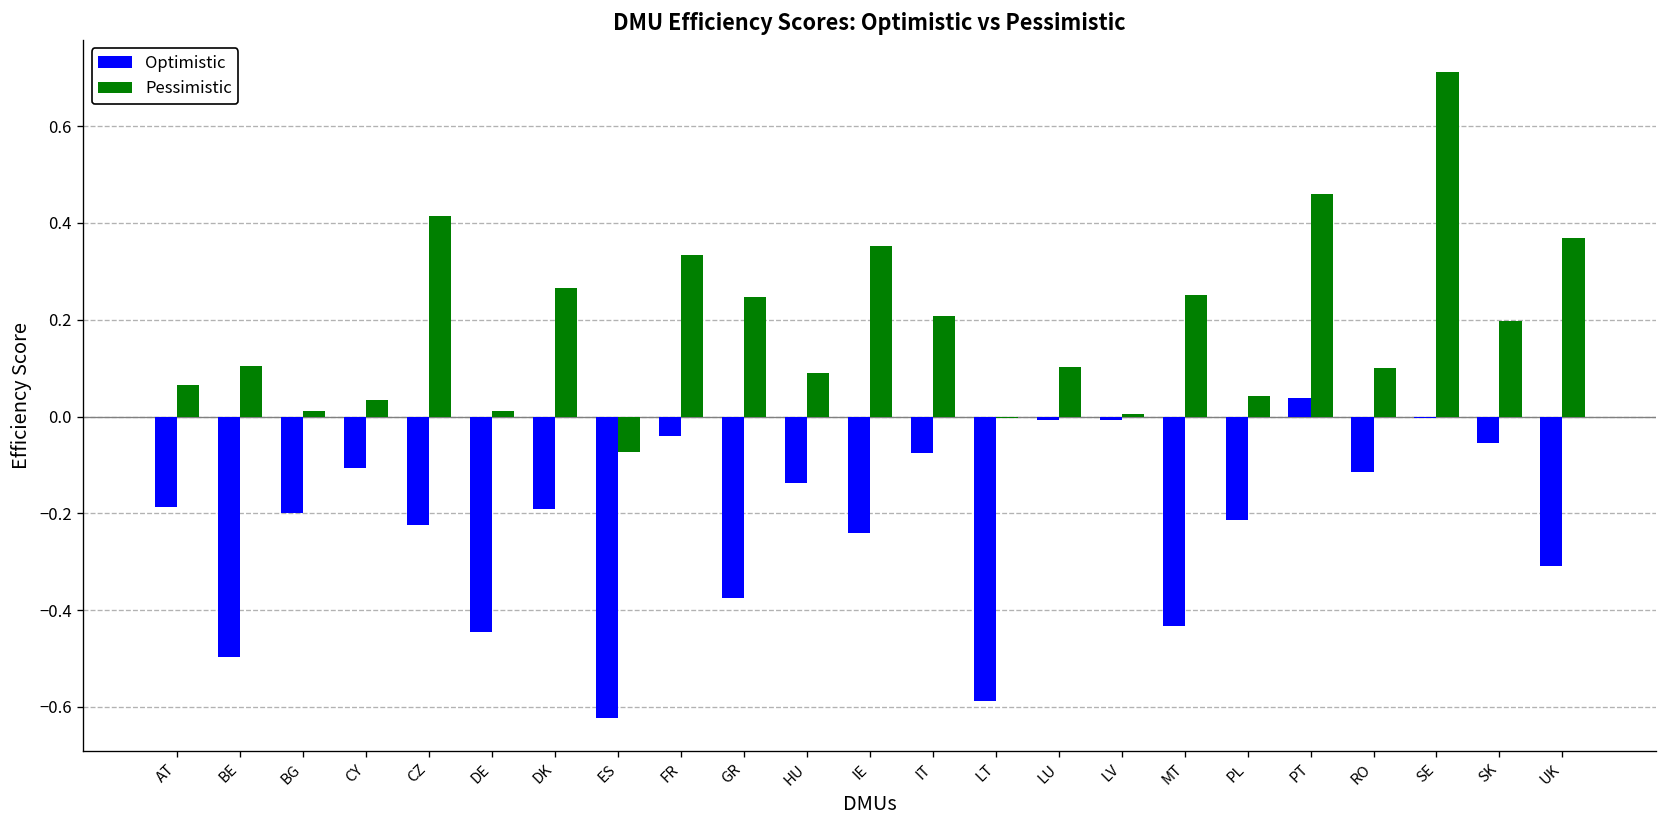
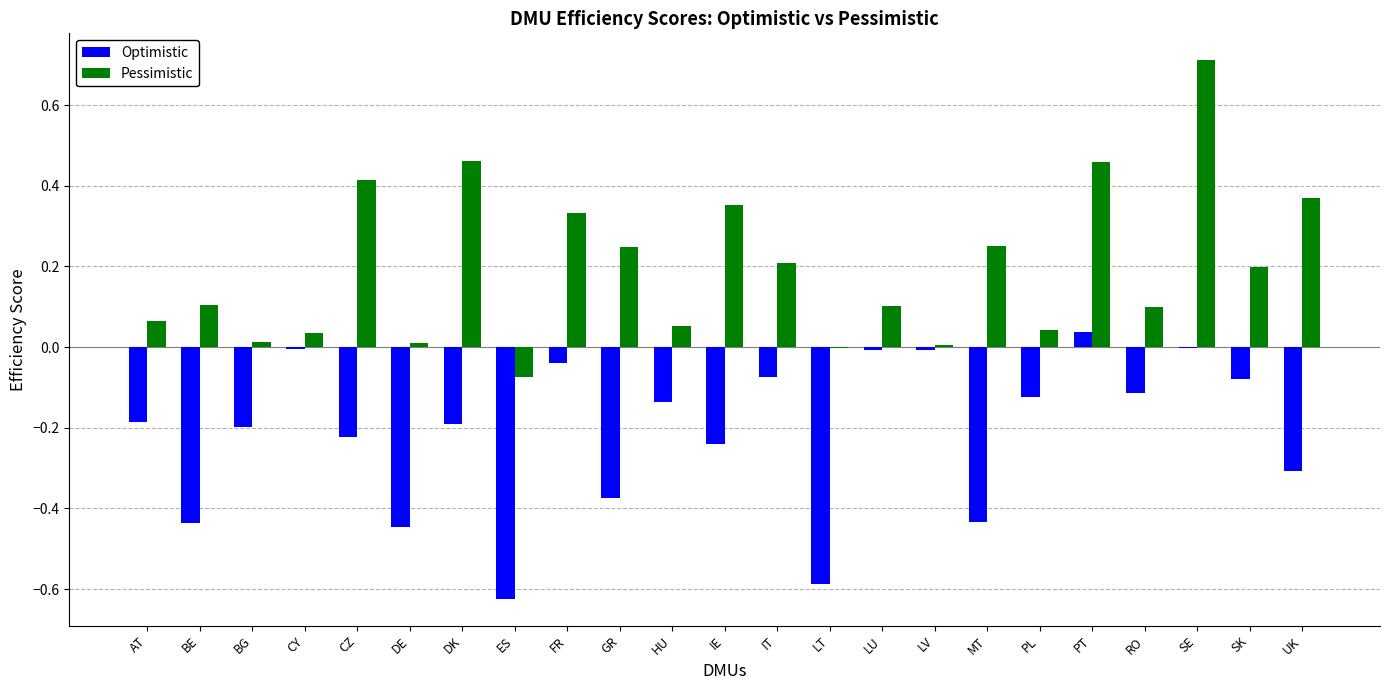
Optimistic, BE: -0.50 -> -0.44
Optimistic, CY: -0.11 -> 0.00
Pessimistic, DK: 0.26 -> 0.46
Pessimistic, HU: 0.09 -> 0.05
Optimistic, PL: -0.21 -> -0.12
Optimistic, SK: -0.05 -> -0.08
